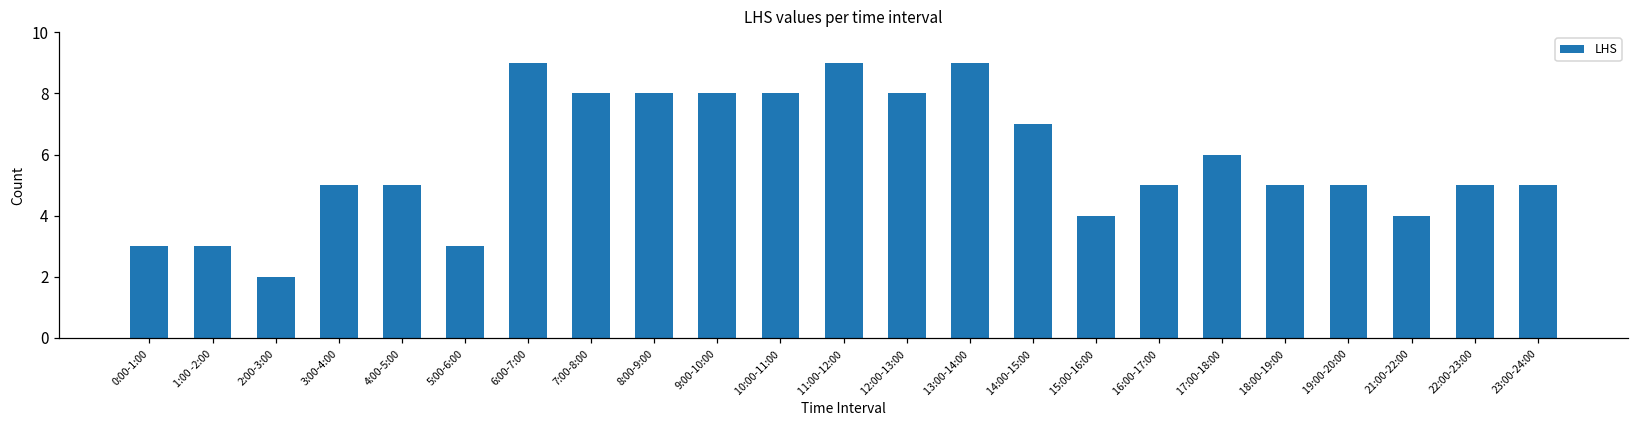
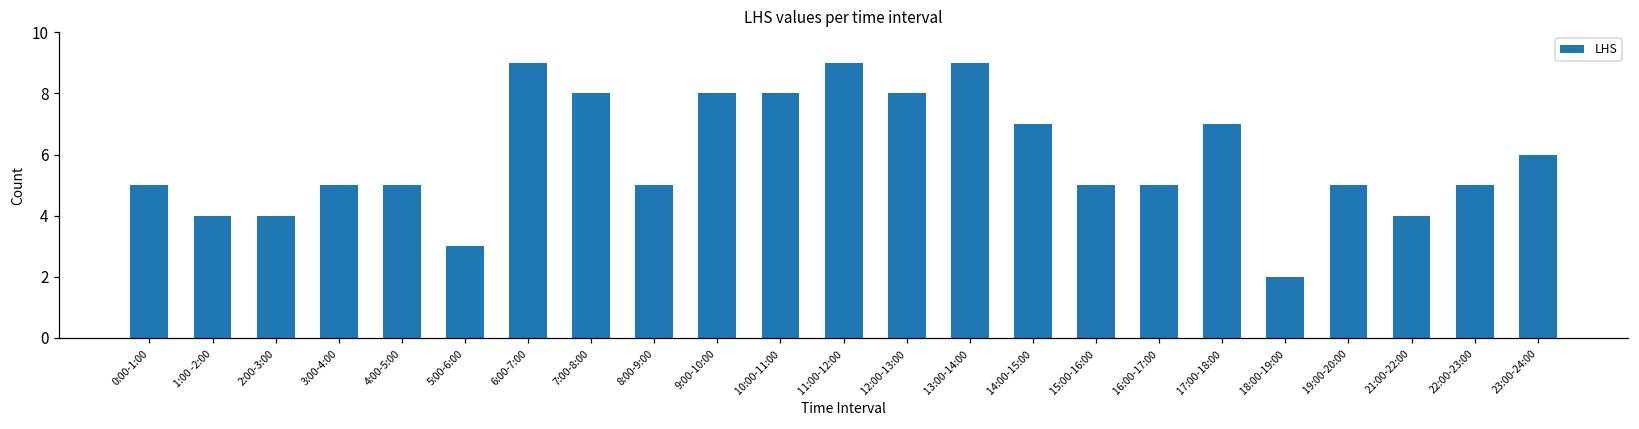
0:00-1:00: 3 -> 5
1:00 -2:00: 3 -> 4
2:00-3:00: 2 -> 4
8:00-9:00: 8 -> 5
15:00-16:00: 4 -> 5
17:00-18:00: 6 -> 7
18:00-19:00: 5 -> 2
23:00-24:00: 5 -> 6
